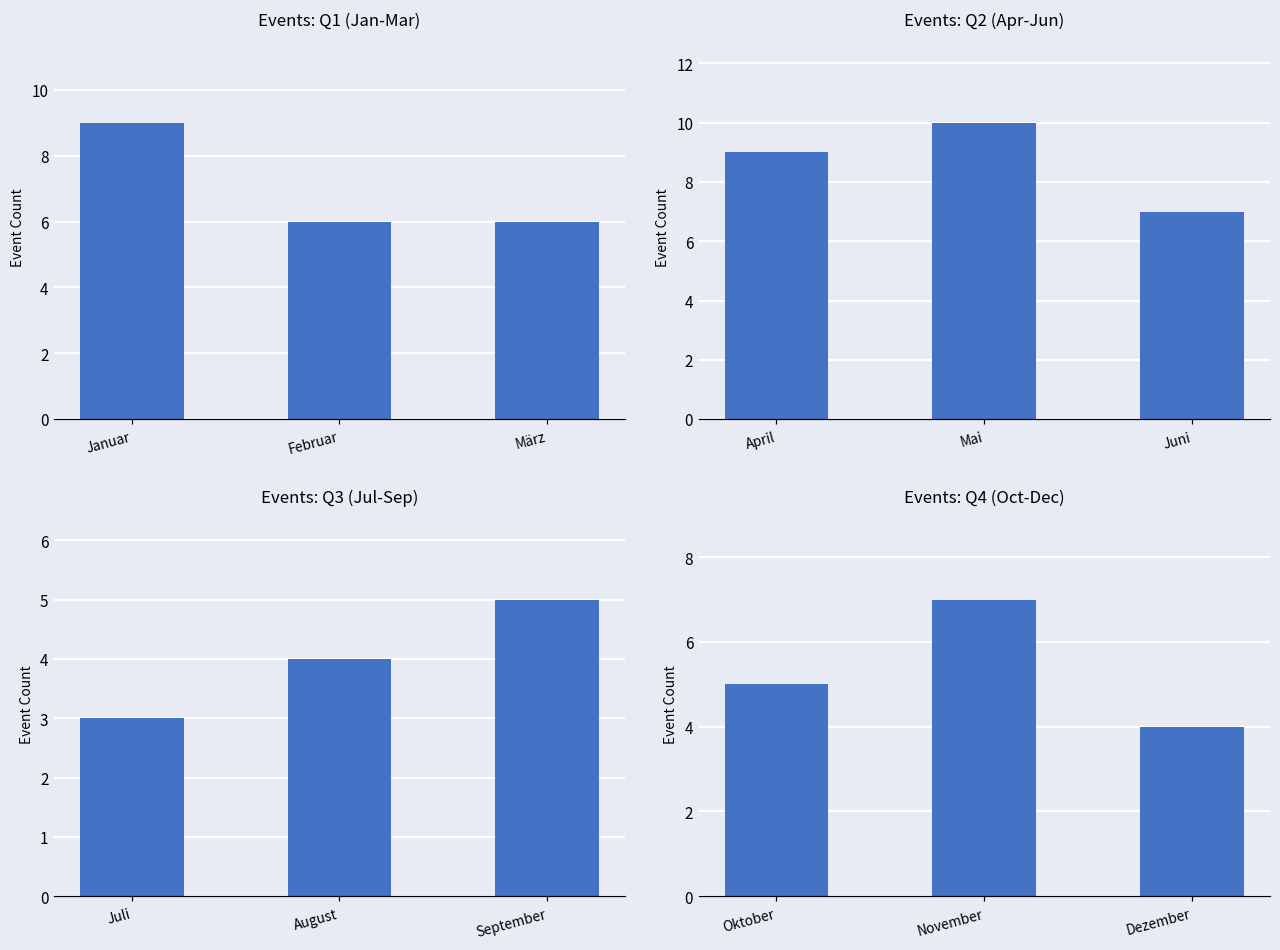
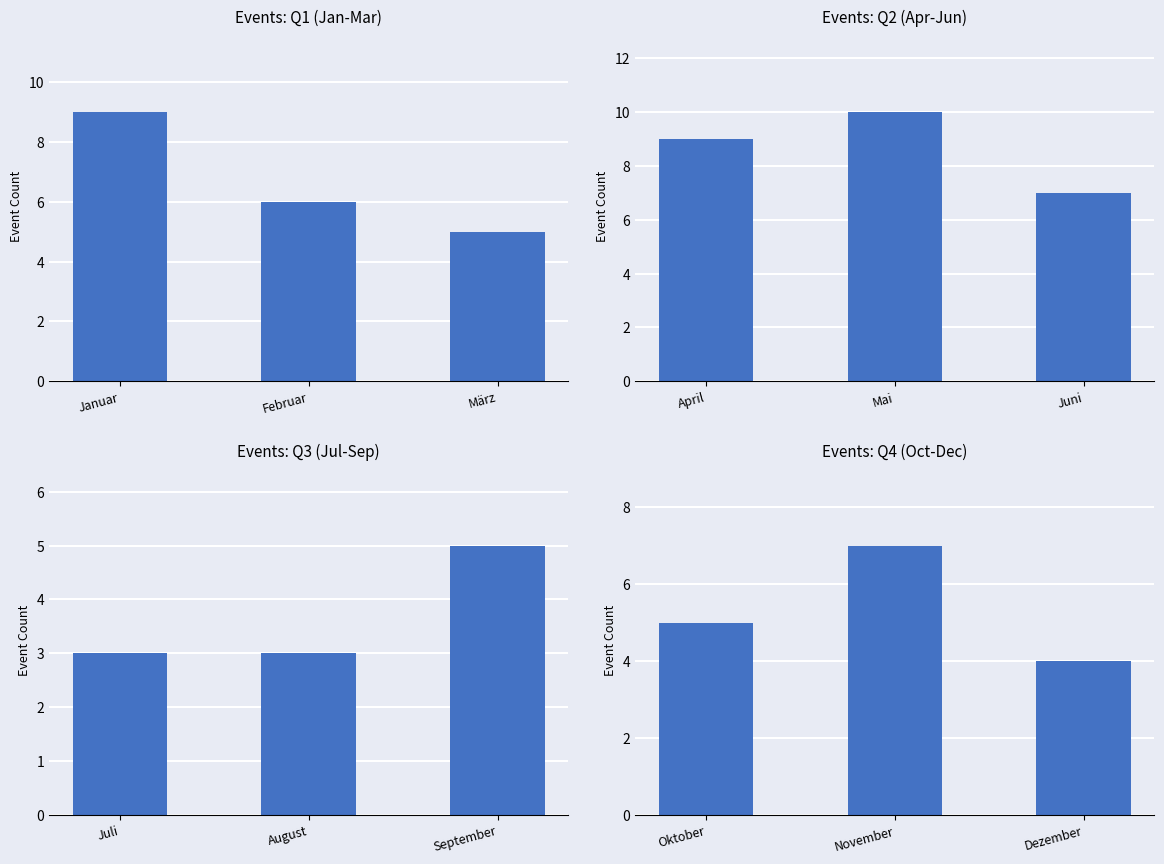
Events: Q1 (Jan-Mar), März: 6 -> 5
Events: Q3 (Jul-Sep), August: 4 -> 3
